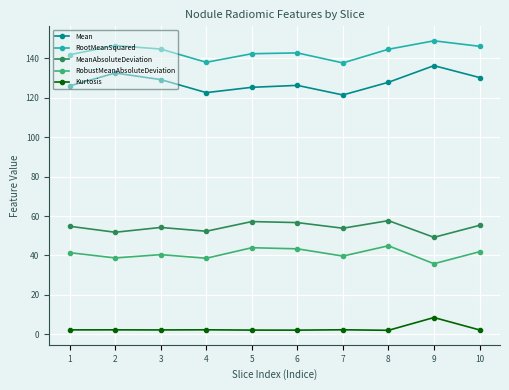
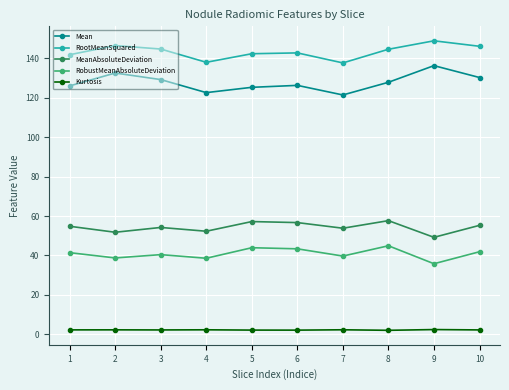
Kurtosis, 9: 8 -> 2
